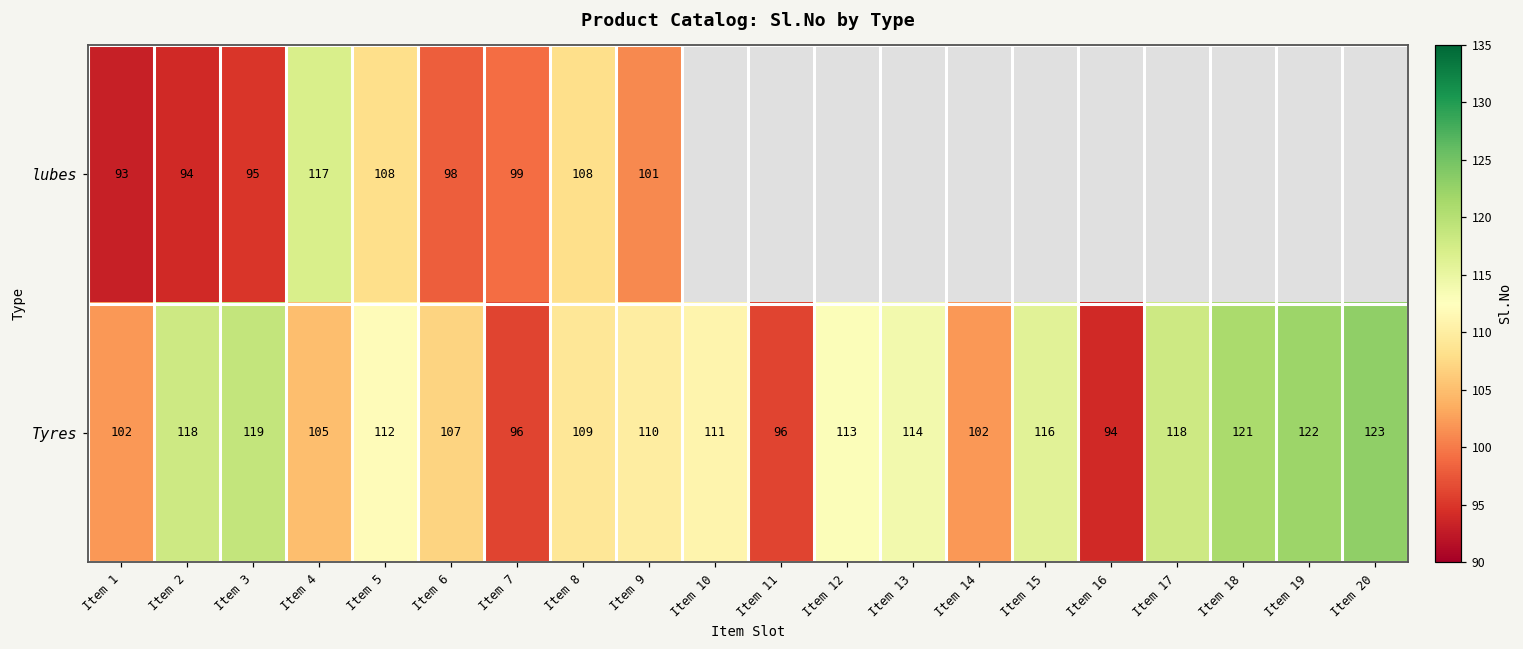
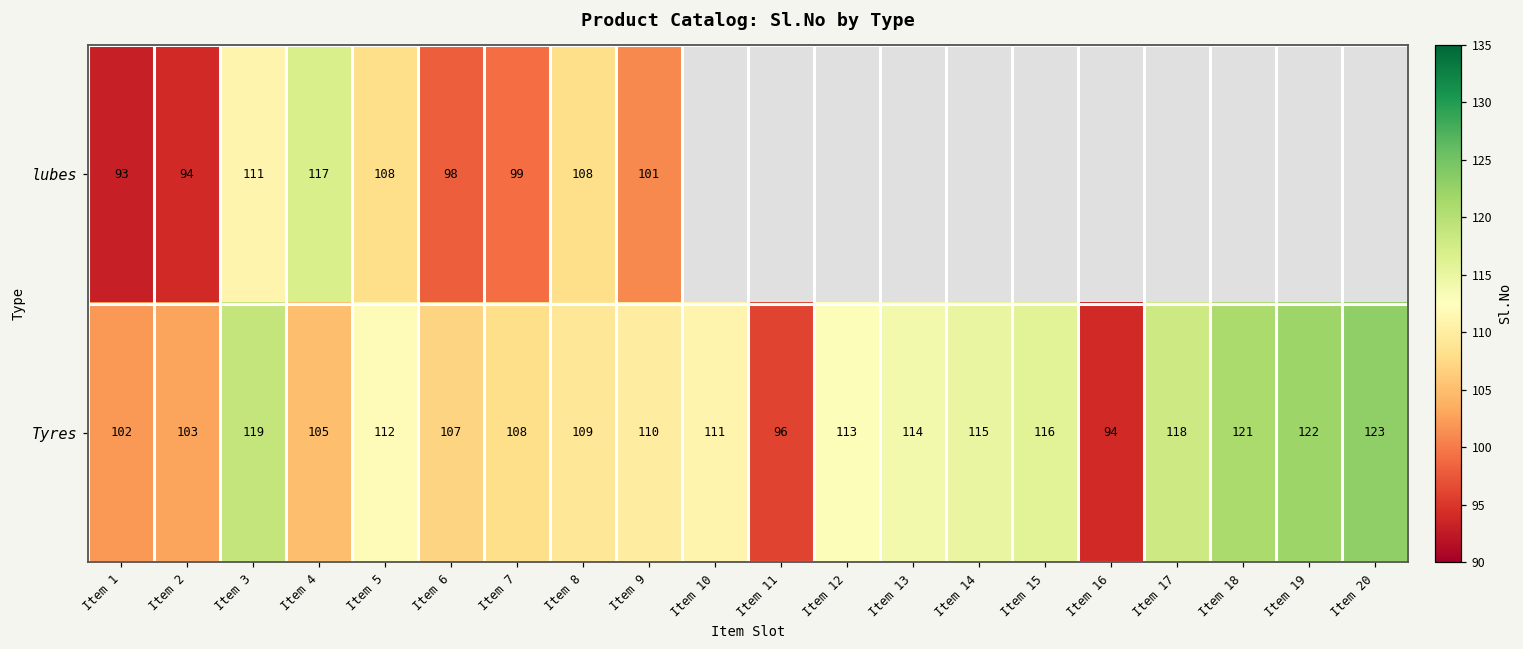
lubes, Item 3: 95 -> 111
Tyres, Item 2: 118 -> 103
Tyres, Item 7: 96 -> 108
Tyres, Item 14: 102 -> 115
